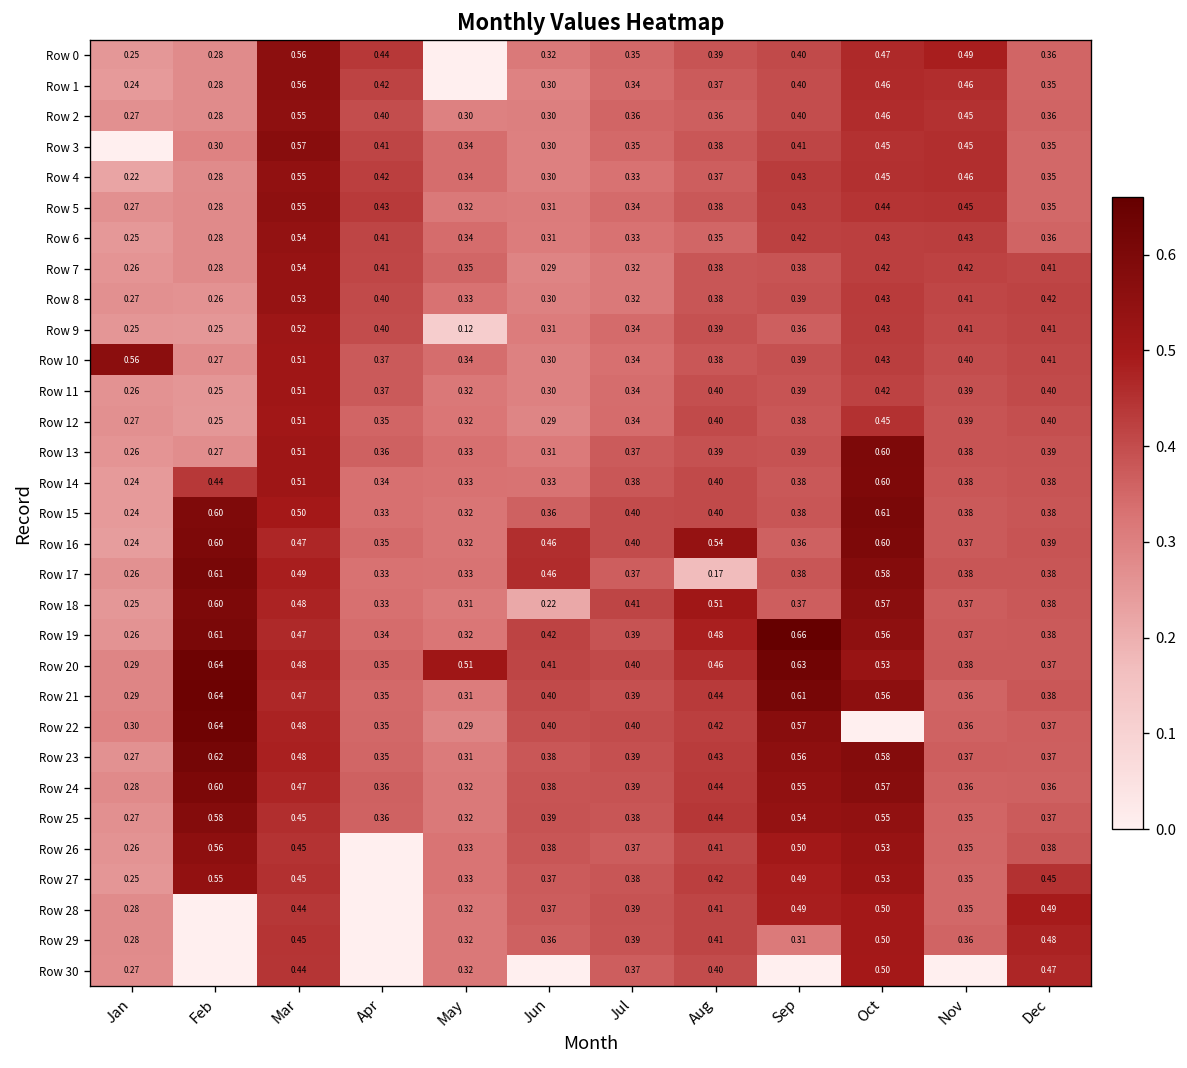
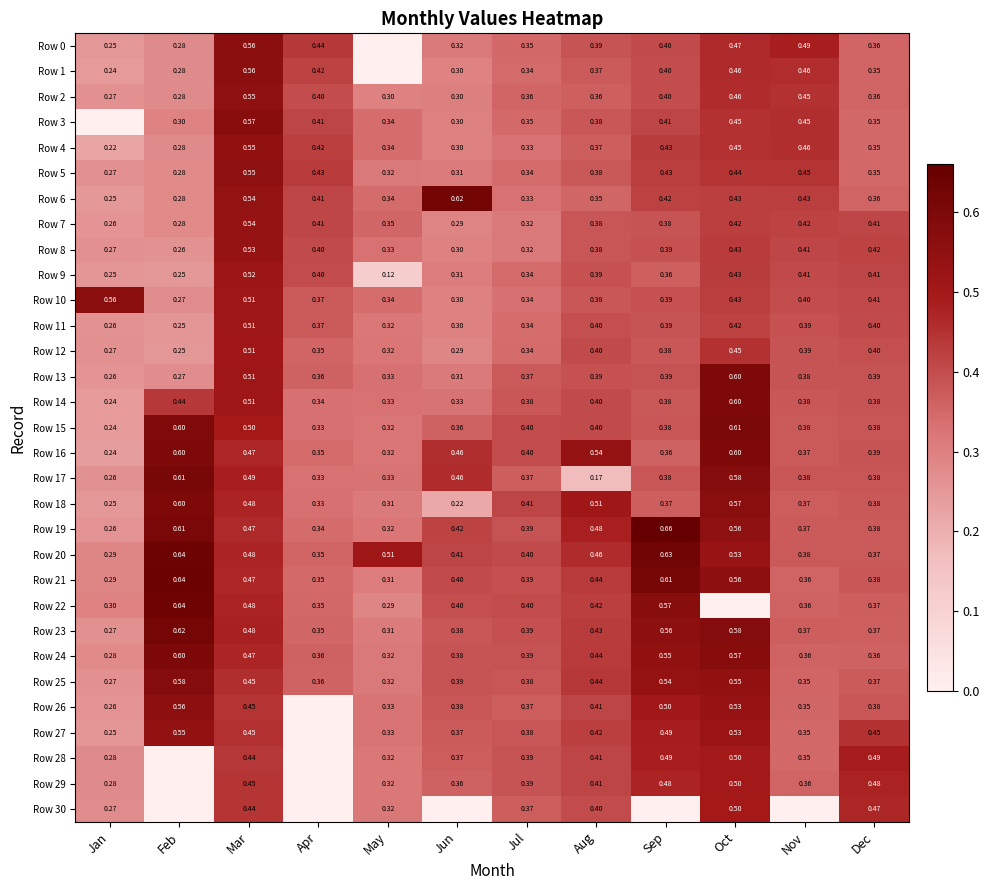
Row 6, Jun: 0.31 -> 0.62
Row 29, Sep: 0.31 -> 0.48
